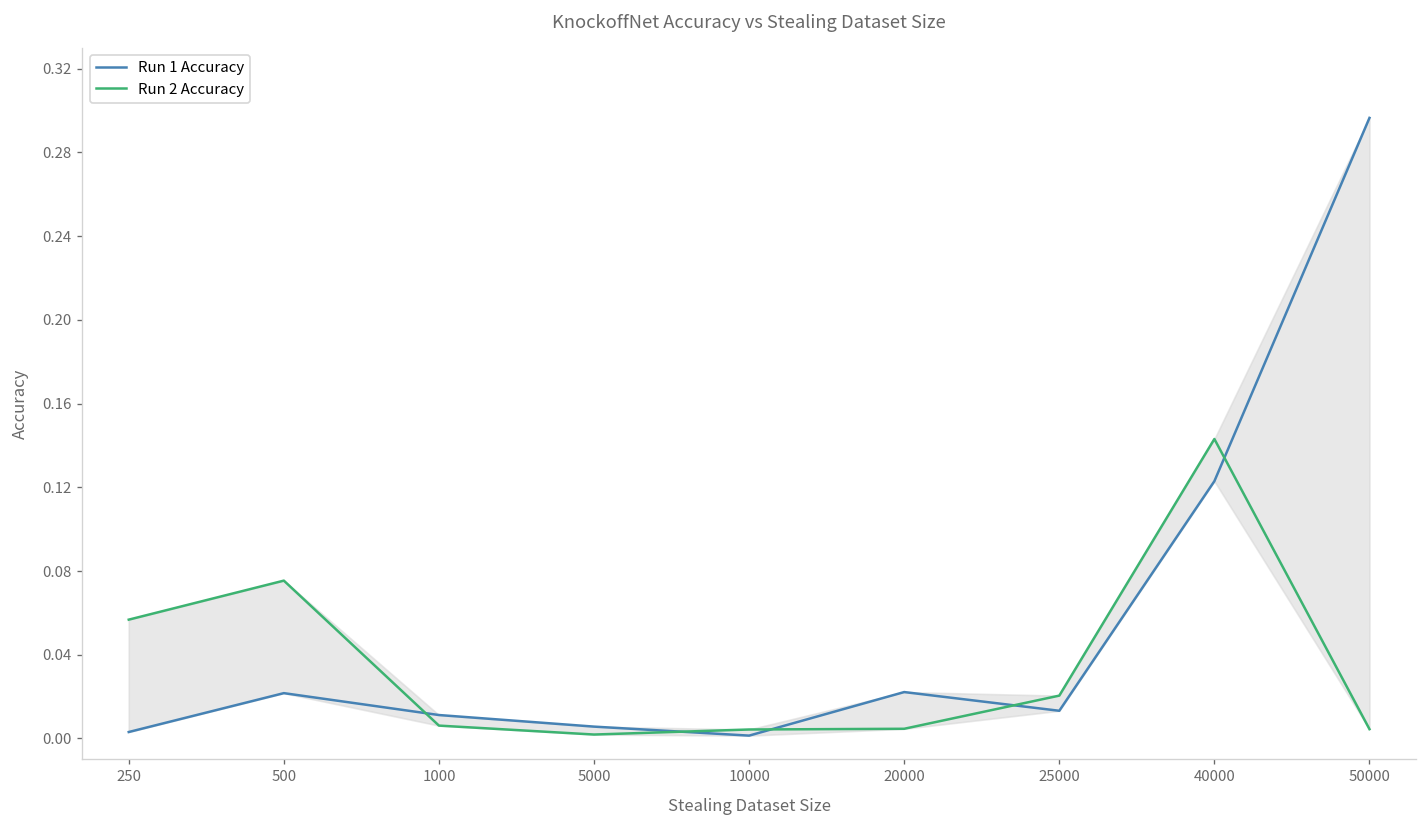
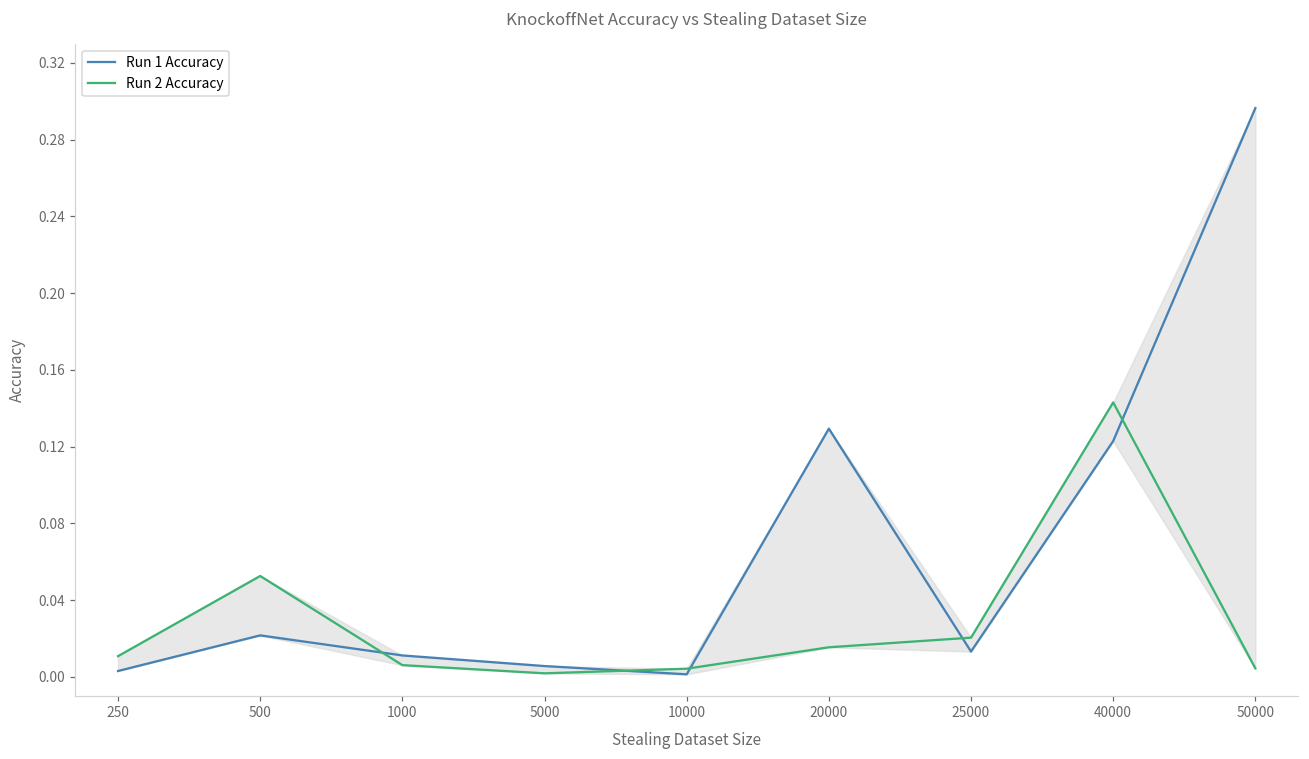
Run 2 Accuracy, 250: 0.057 -> 0.011
Run 2 Accuracy, 500: 0.075 -> 0.053
Run 1 Accuracy, 20000: 0.022 -> 0.129
Run 2 Accuracy, 20000: 0.005 -> 0.015
